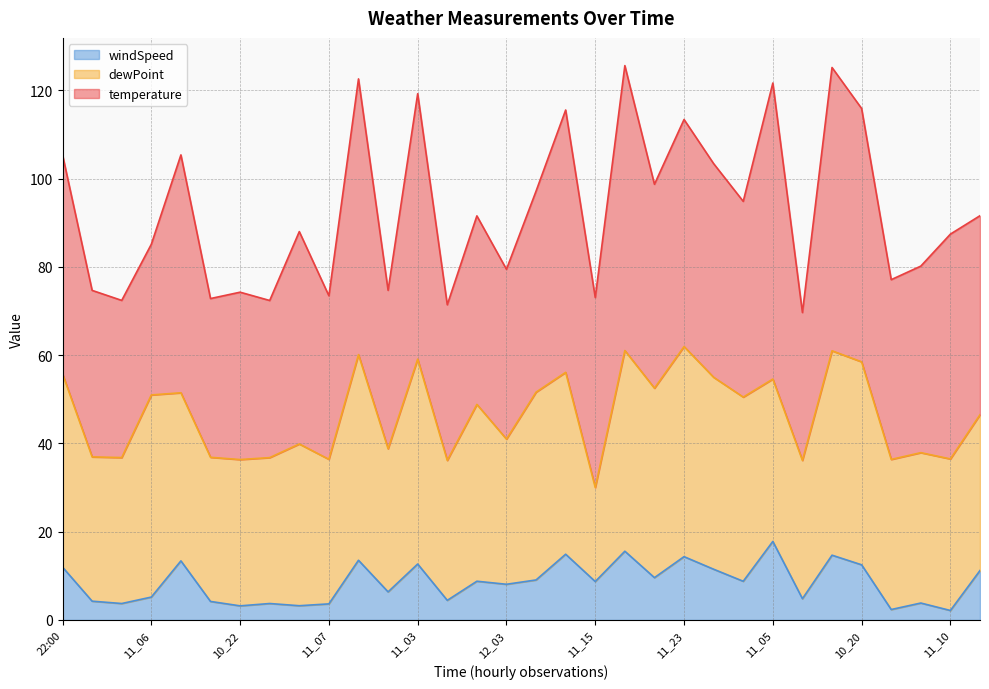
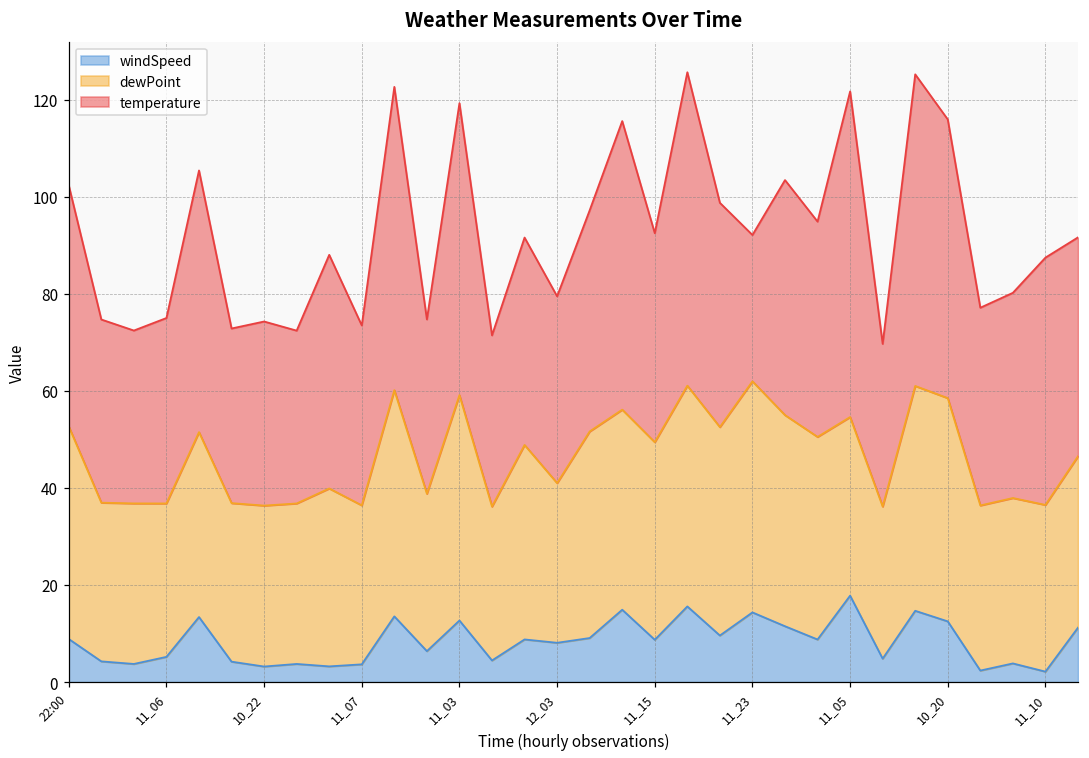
windSpeed, 22:00: 12 -> 9
dewPoint, 11_06: 46 -> 32
temperature, 11_06: 34 -> 38
dewPoint, 11_15: 21 -> 41
temperature, 11_23: 51 -> 30
